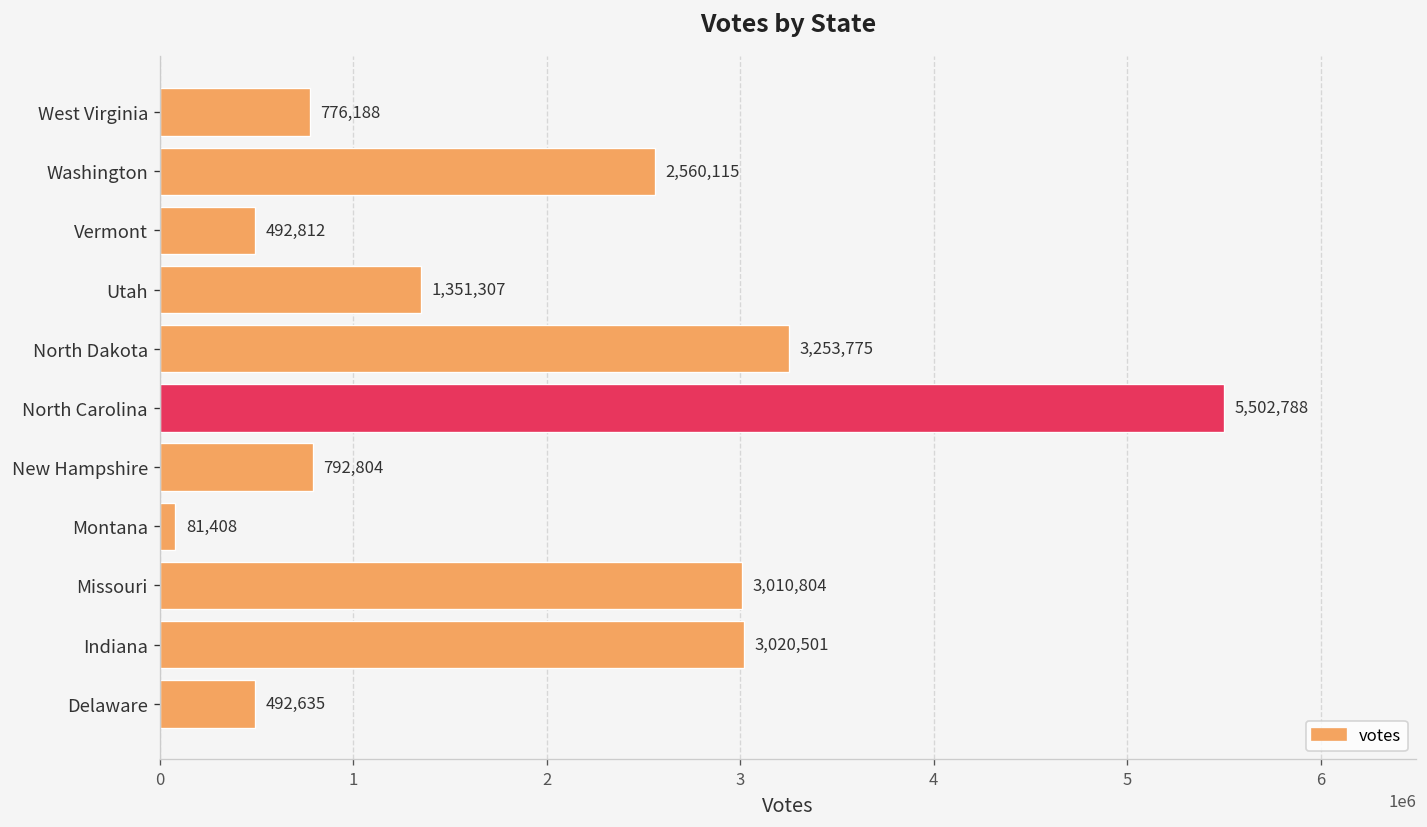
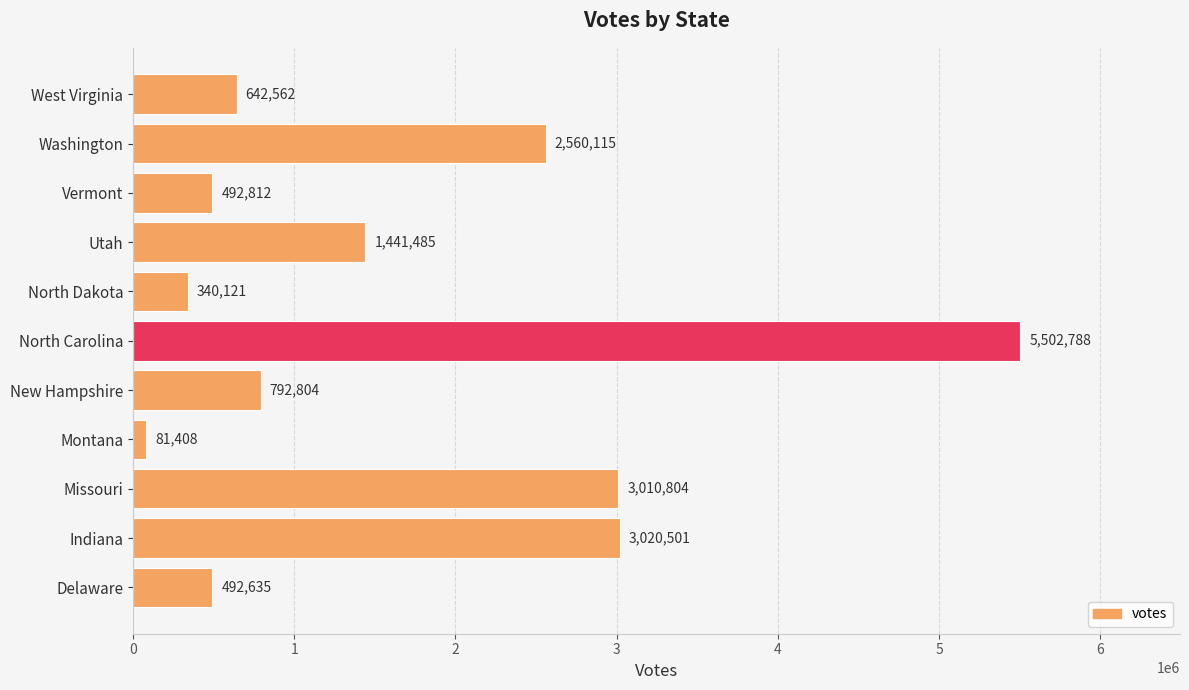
West Virginia: 776,188 -> 642,562
Utah: 1,351,307 -> 1,441,485
North Dakota: 3,253,775 -> 340,121
